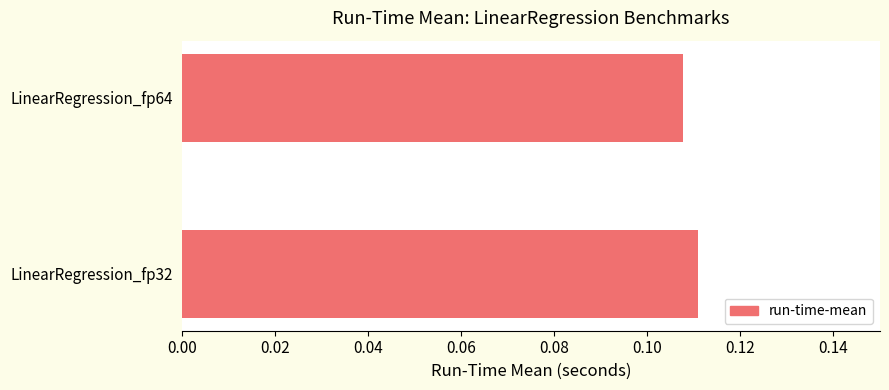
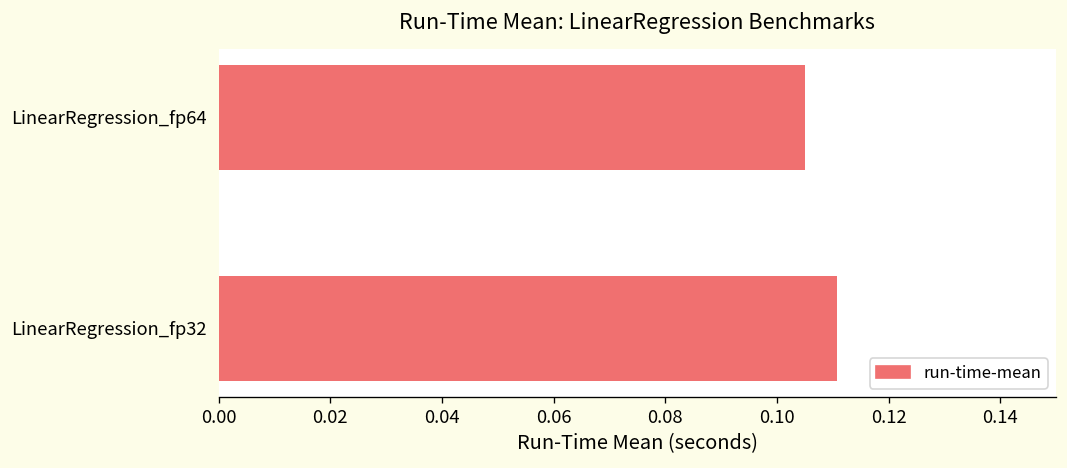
LinearRegression_fp64: 0.108 -> 0.105
